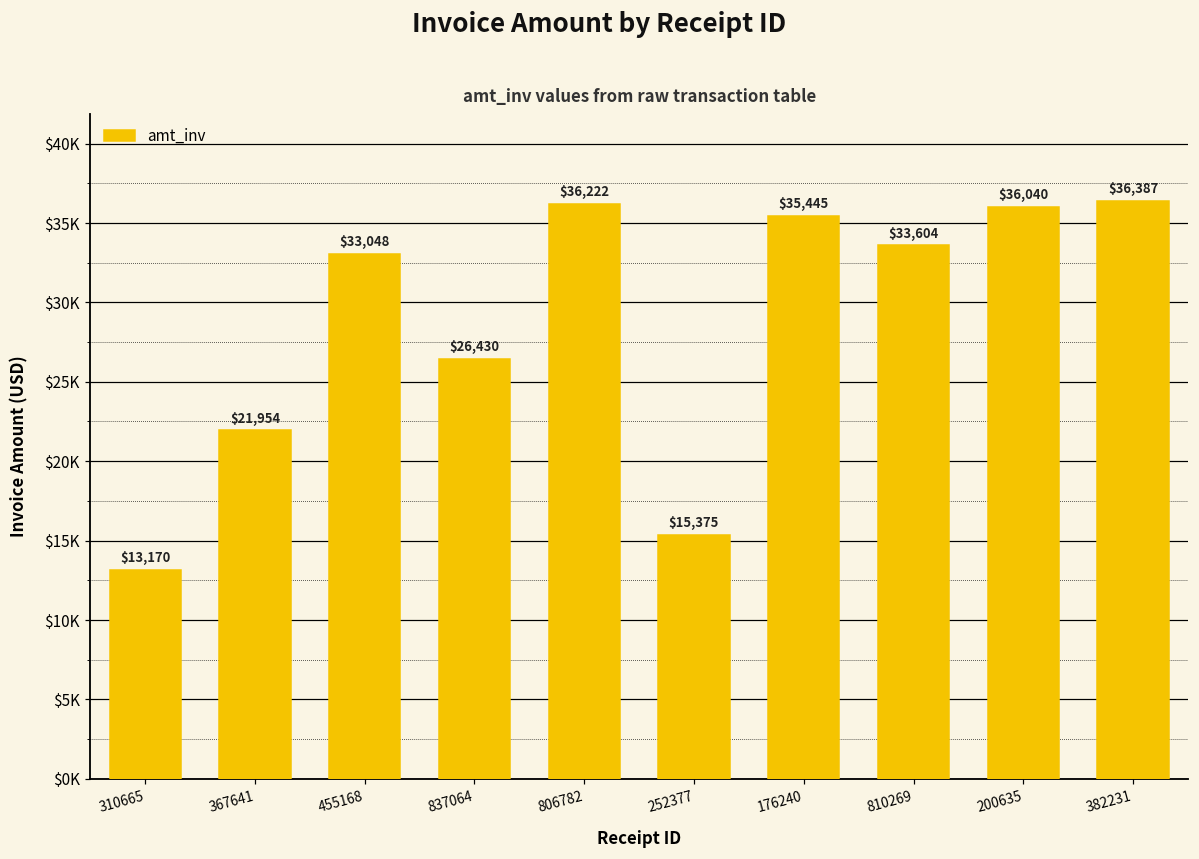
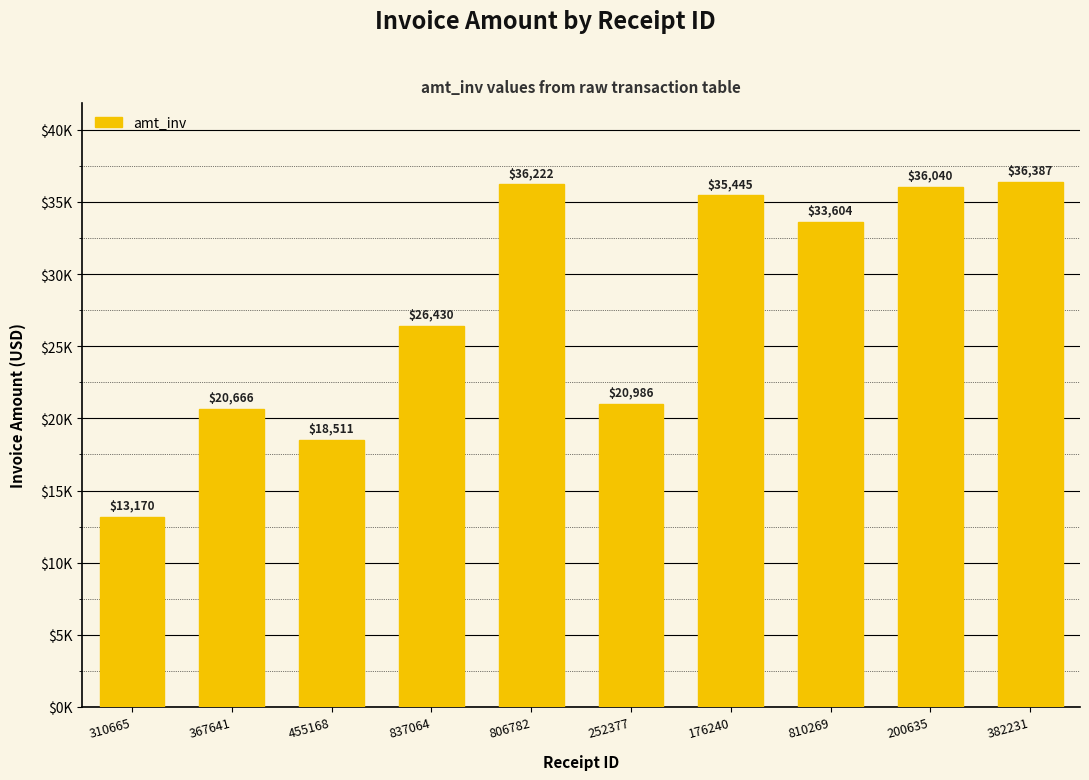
367641: $21,954 -> $20,666
455168: $33,048 -> $18,511
252377: $15,375 -> $20,986
